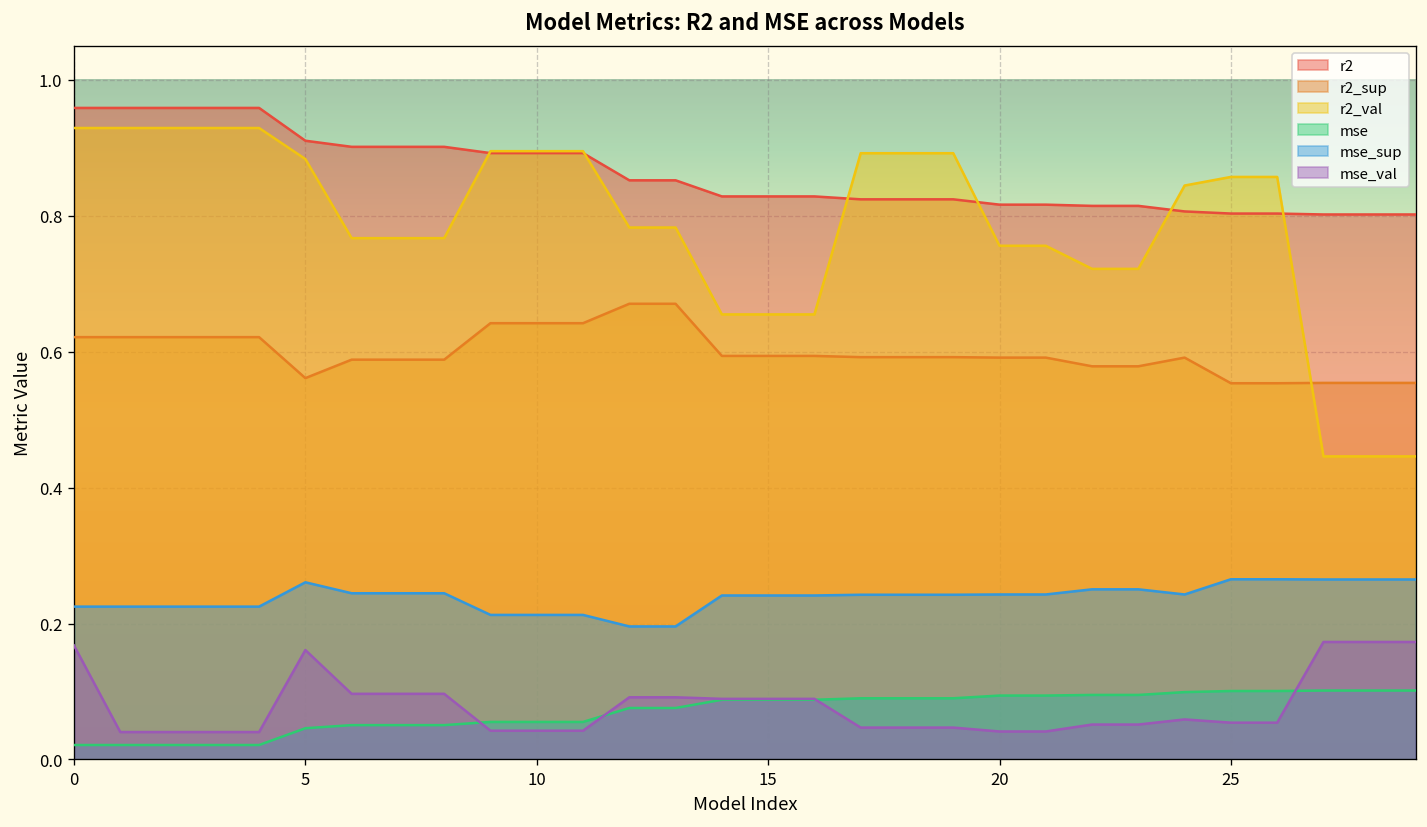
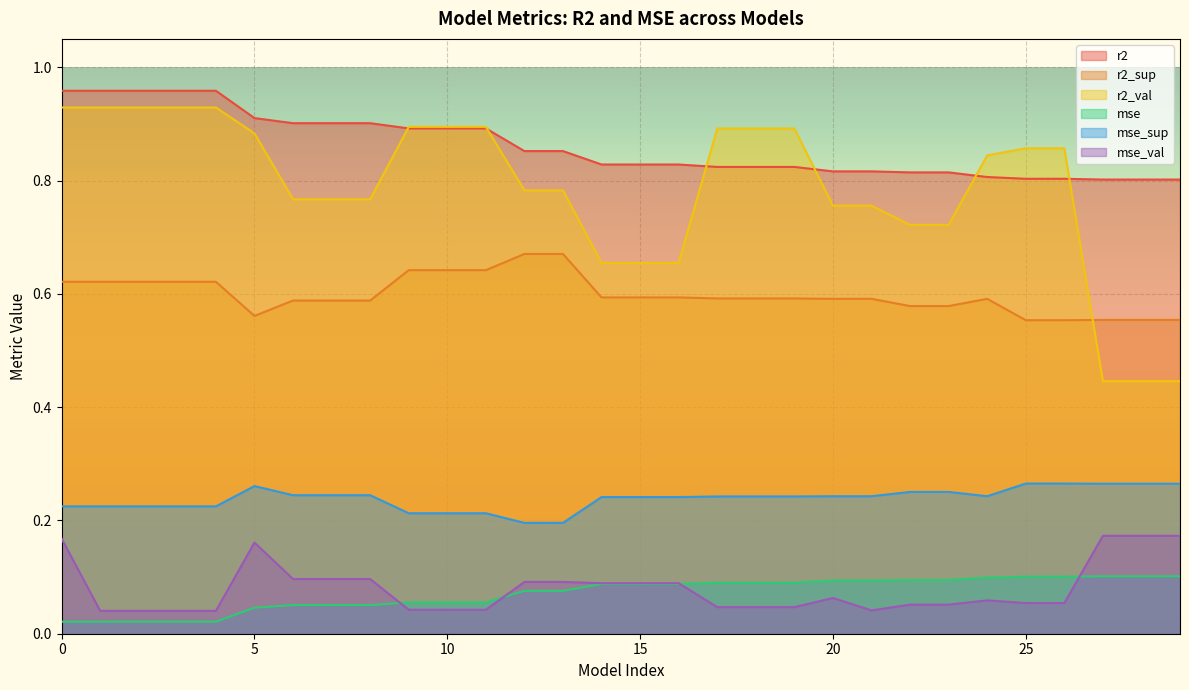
mse_val, 20: 0.04 -> 0.06
